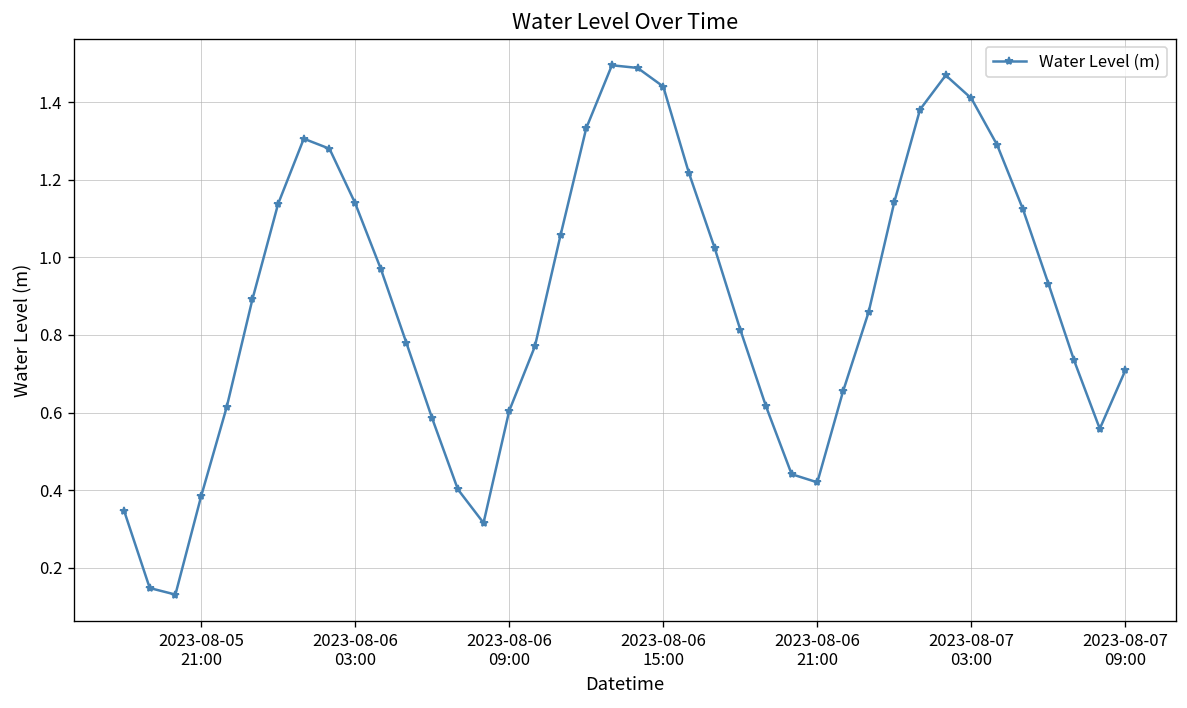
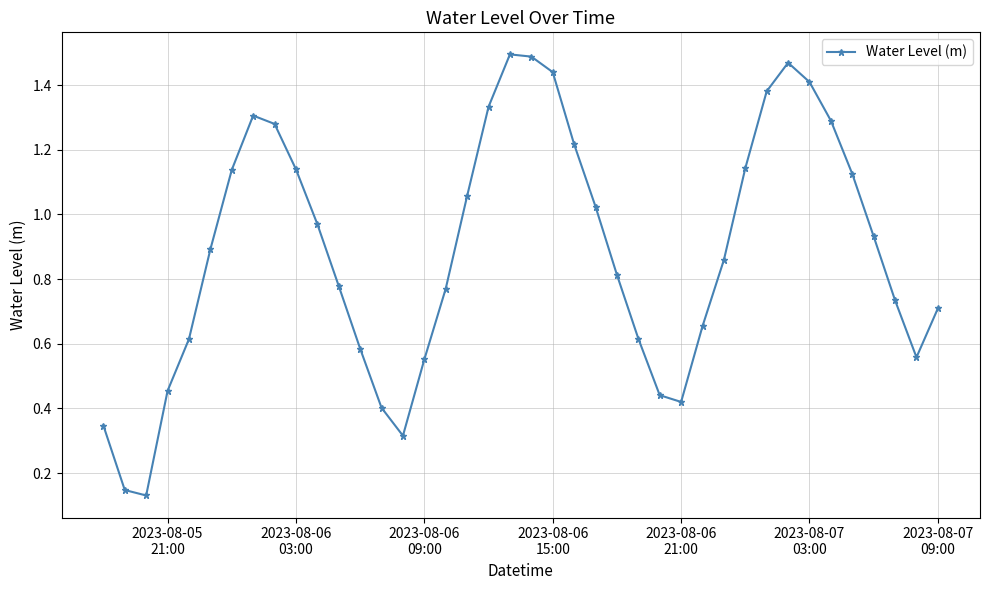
2023-08-05 21:00: 0.38 -> 0.45
2023-08-06 09:00: 0.60 -> 0.55
